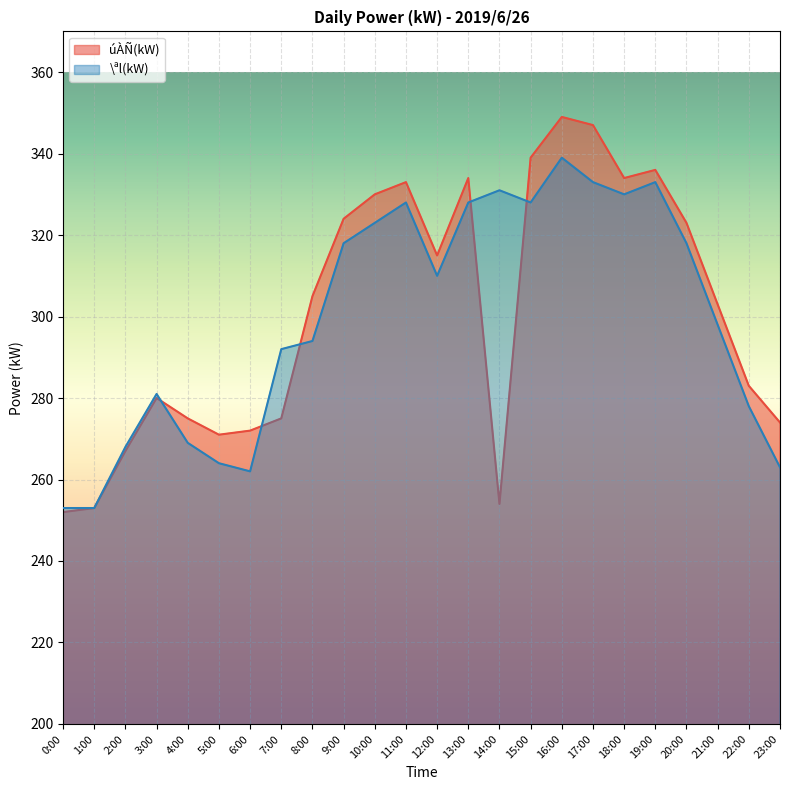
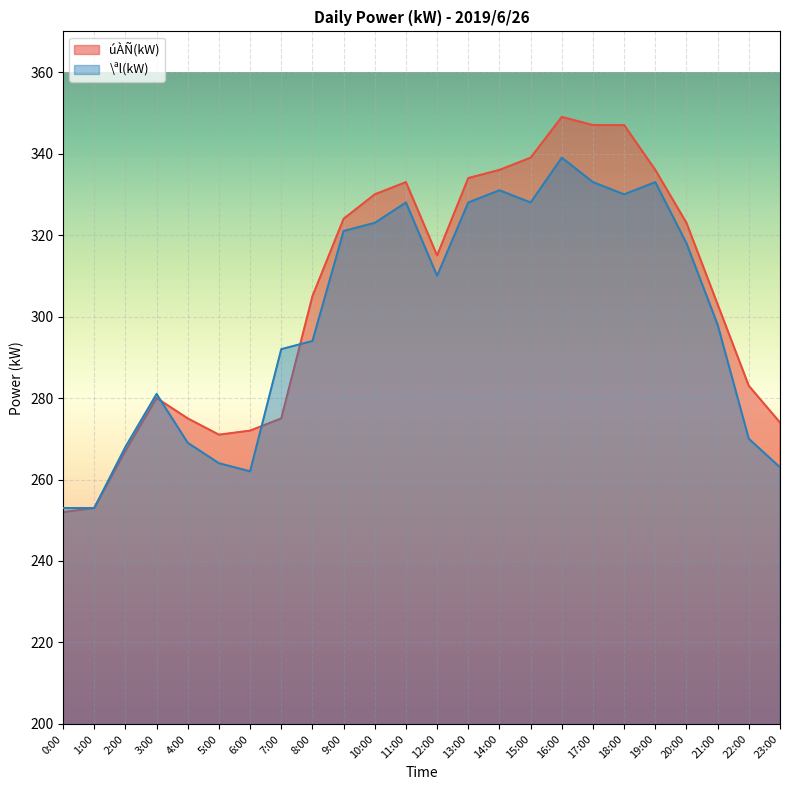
\ªl(kW), 9:00: 318 -> 321
úÀÑ(kW), 14:00: 254 -> 336
úÀÑ(kW), 18:00: 334 -> 347
\ªl(kW), 22:00: 278 -> 270
